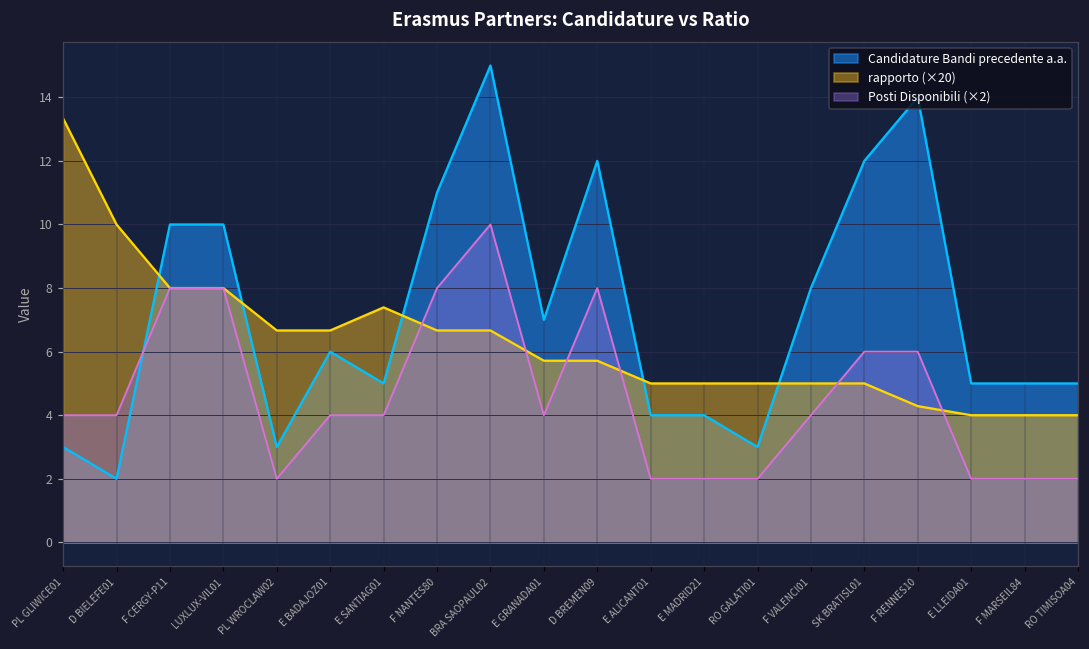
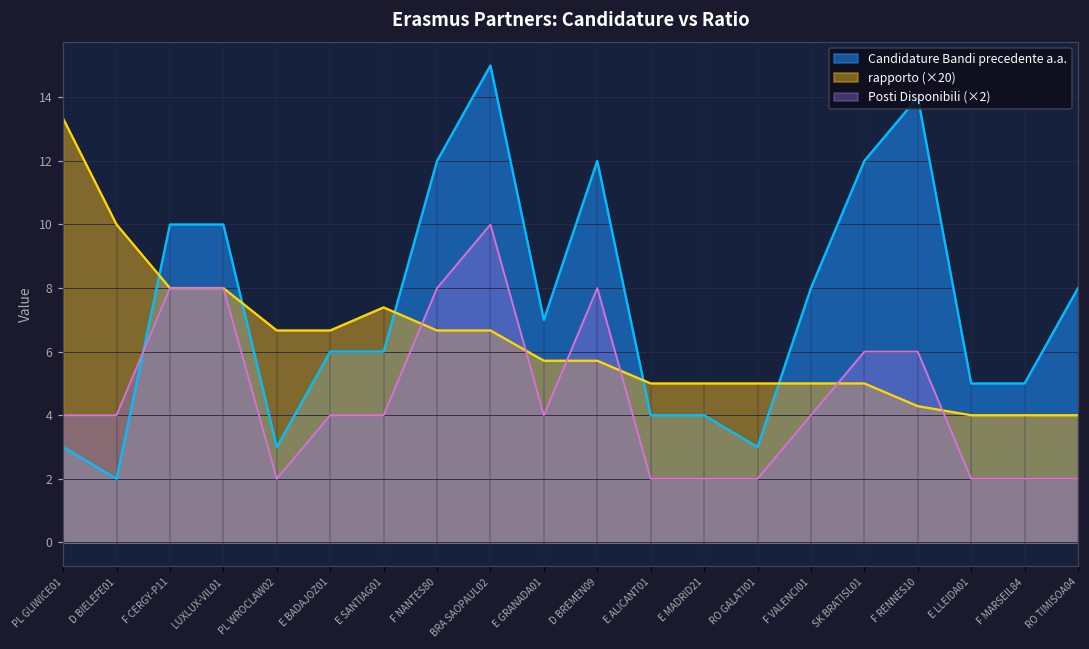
Candidature Bandi precedente a.a., E SANTIAG01: 5 -> 6
Candidature Bandi precedente a.a., F NANTES80: 11 -> 12
Candidature Bandi precedente a.a., RO TIMISOA04: 5 -> 8
